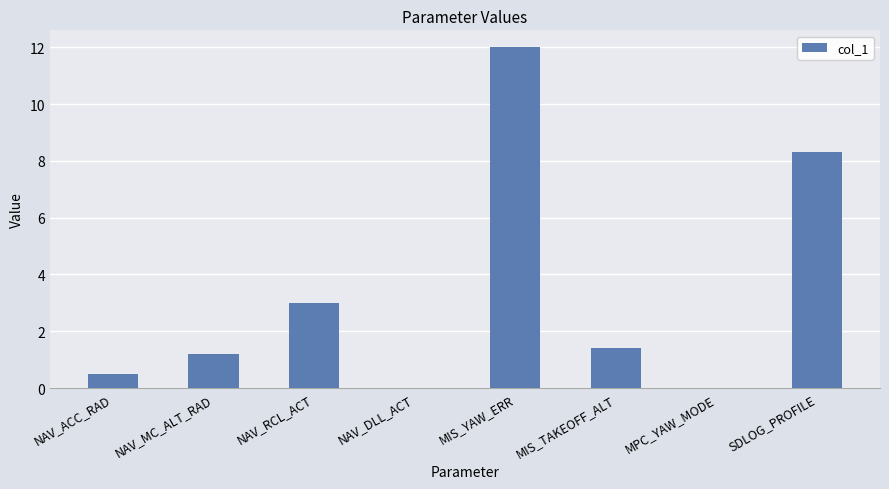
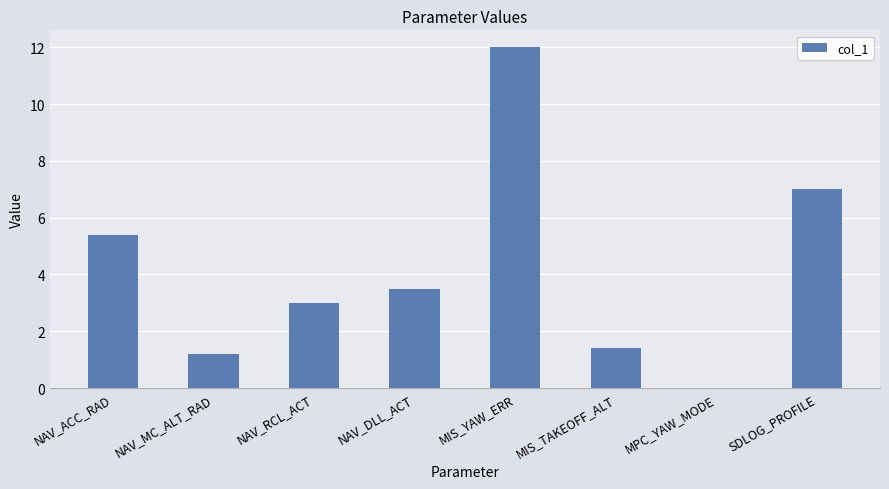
NAV_ACC_RAD: 0.5 -> 5.4
NAV_DLL_ACT: 0.0 -> 3.5
SDLOG_PROFILE: 8.3 -> 7.0
